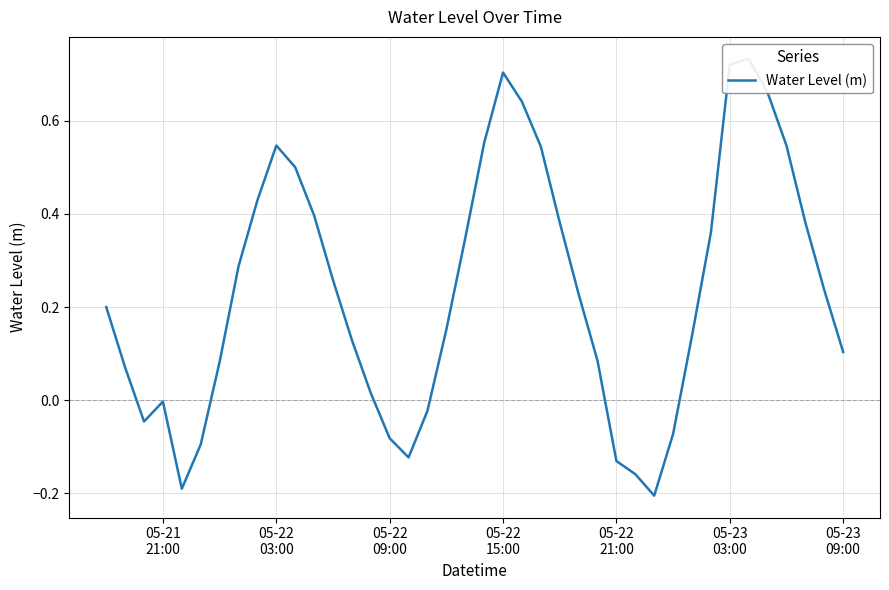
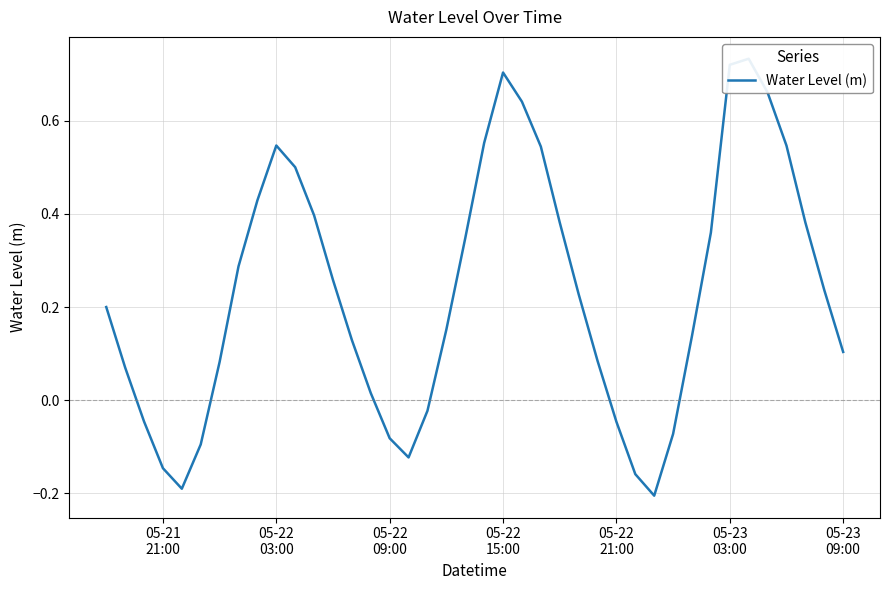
05-21 21:00: 0.00 -> -0.15
05-22 21:00: -0.13 -> -0.05
